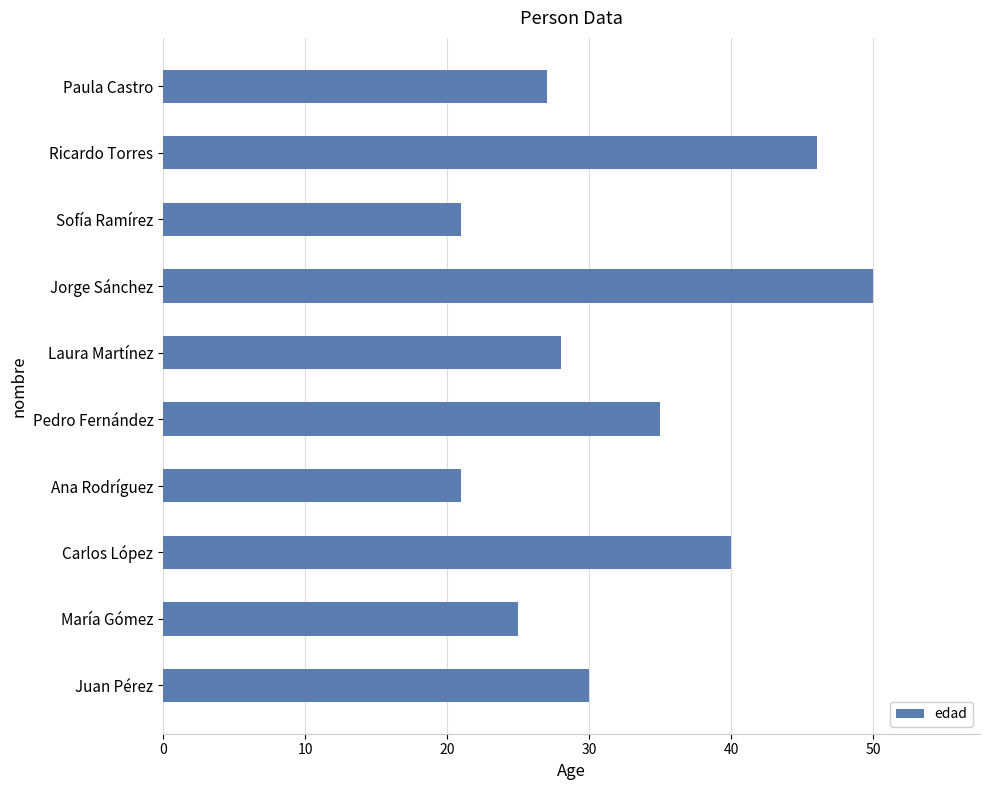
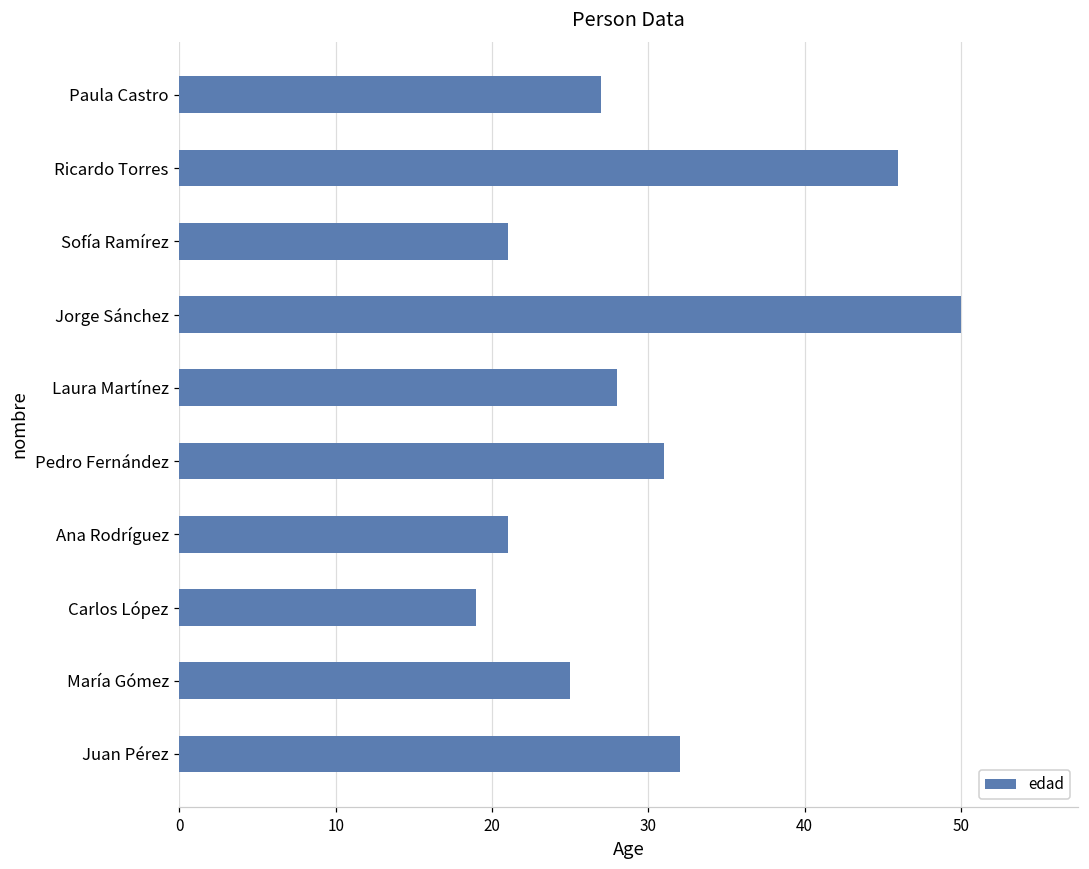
Pedro Fernández: 35 -> 31
Carlos López: 40 -> 19
Juan Pérez: 30 -> 32
